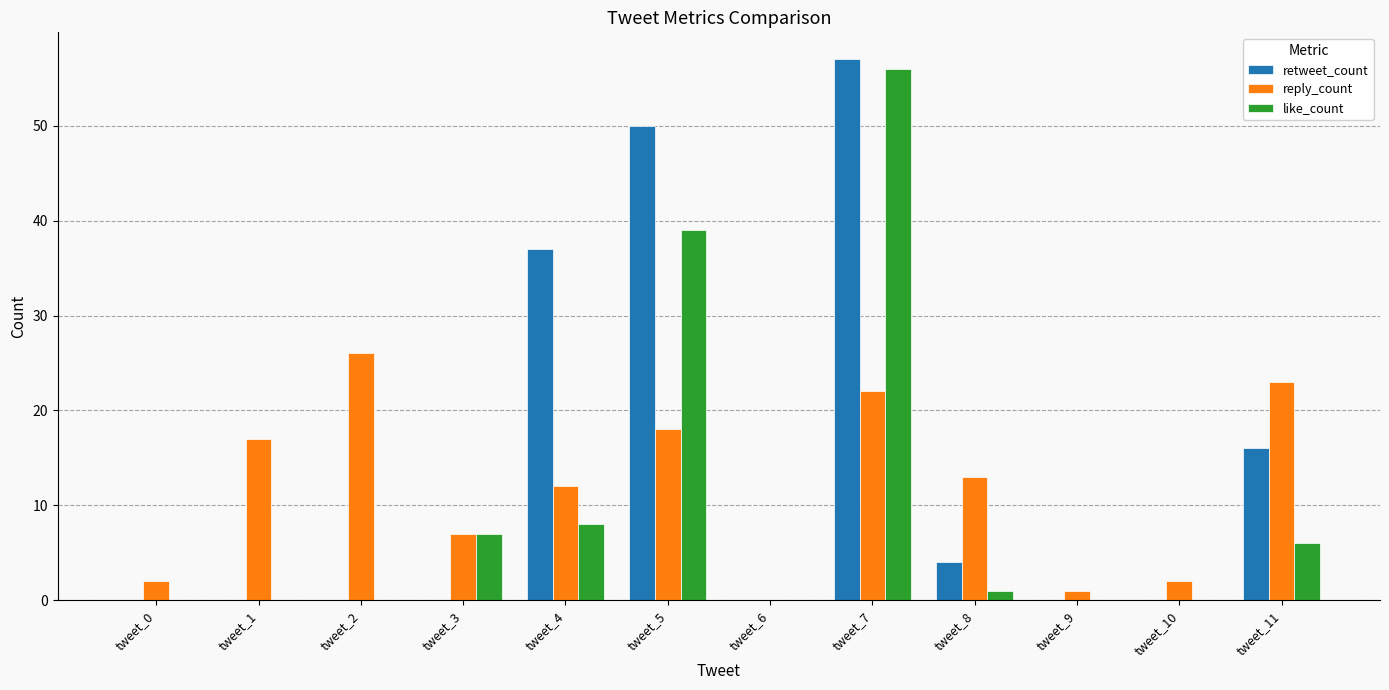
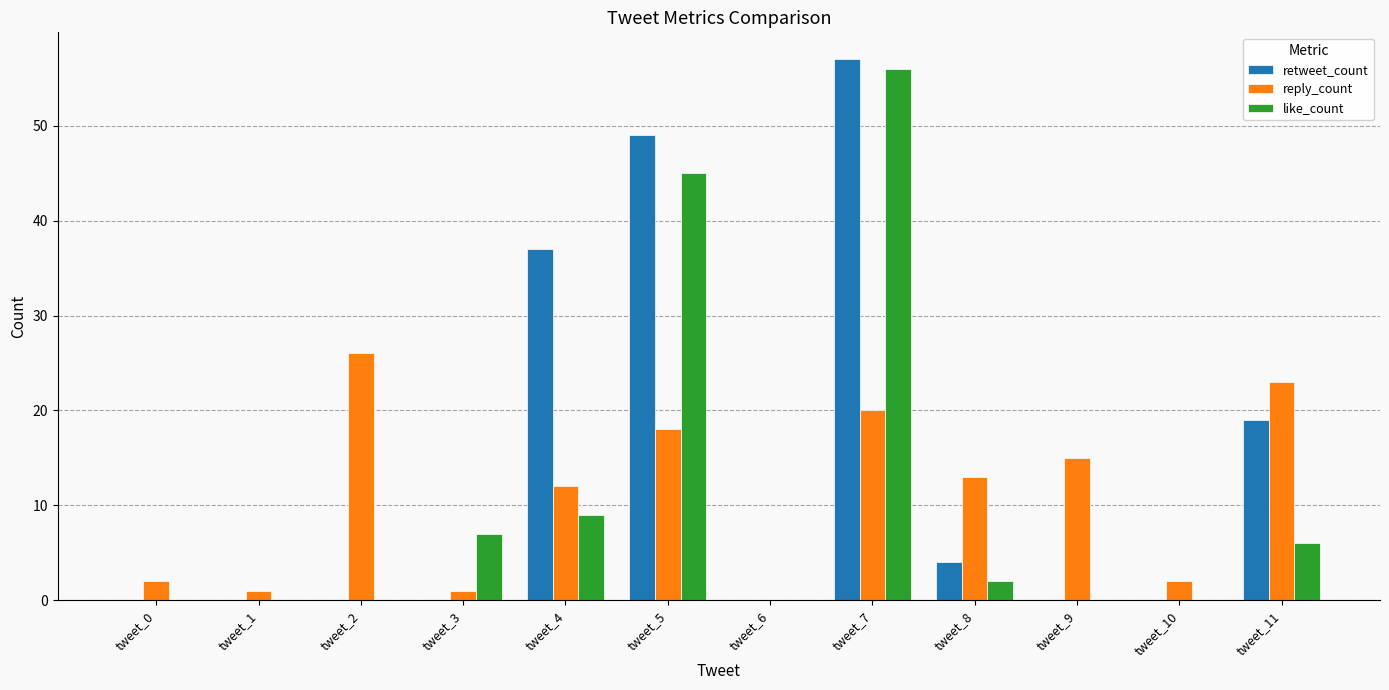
reply_count, tweet_1: 17 -> 1
reply_count, tweet_3: 7 -> 1
like_count, tweet_4: 8 -> 9
retweet_count, tweet_5: 50 -> 49
like_count, tweet_5: 39 -> 45
reply_count, tweet_7: 22 -> 20
like_count, tweet_8: 1 -> 2
reply_count, tweet_9: 1 -> 15
retweet_count, tweet_11: 16 -> 19
